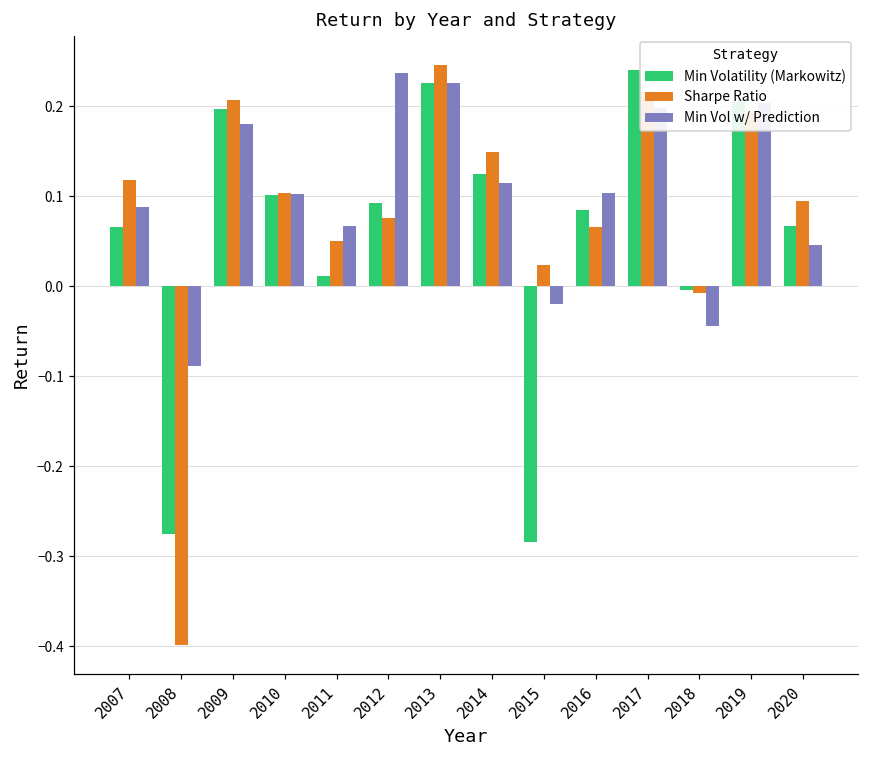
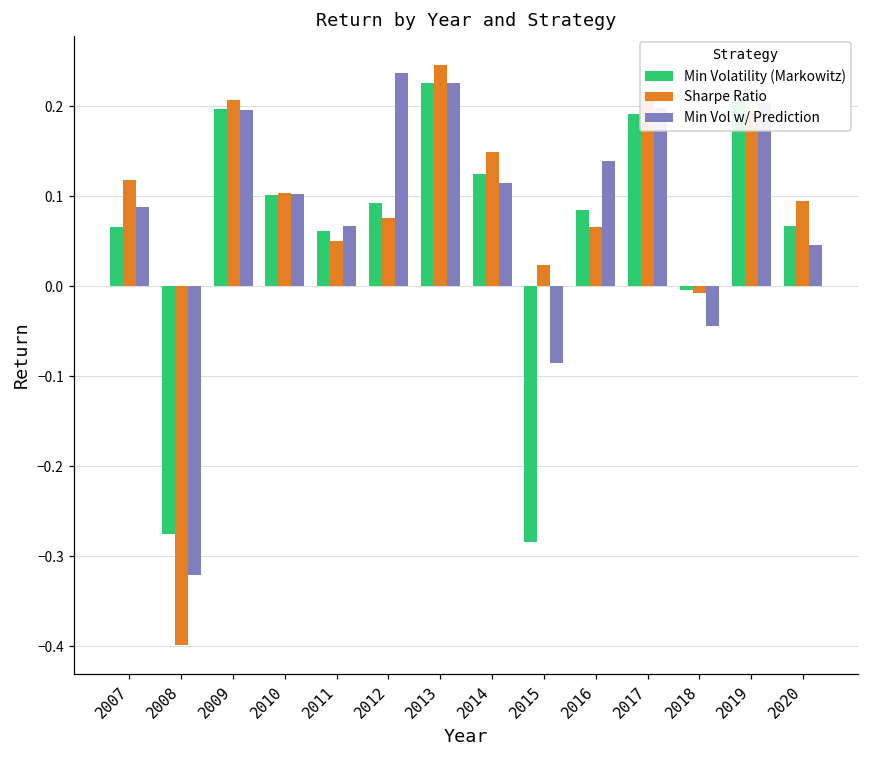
Min Vol w/ Prediction, 2008: -0.09 -> -0.32
Min Vol w/ Prediction, 2009: 0.18 -> 0.20
Min Volatility (Markowitz), 2011: 0.01 -> 0.06
Min Vol w/ Prediction, 2015: -0.02 -> -0.09
Min Vol w/ Prediction, 2016: 0.10 -> 0.14
Min Volatility (Markowitz), 2017: 0.24 -> 0.19
